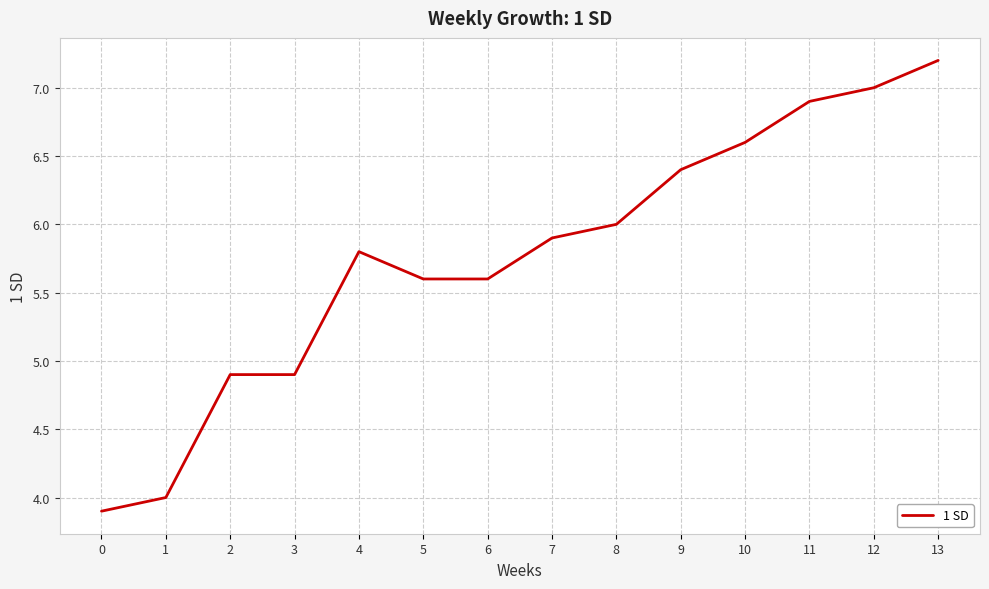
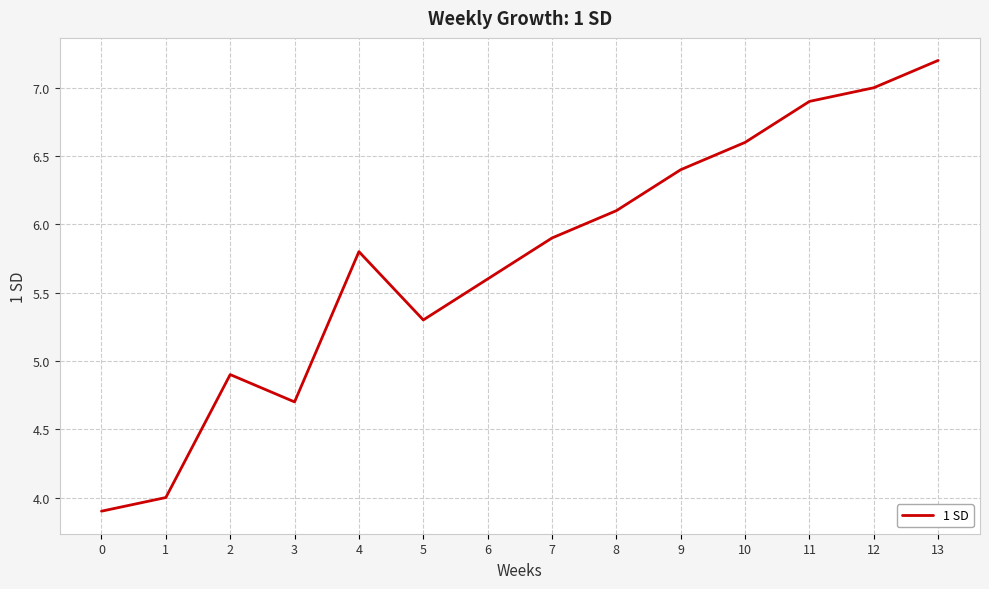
3: 4.9 -> 4.7
5: 5.6 -> 5.3
8: 6.0 -> 6.1
